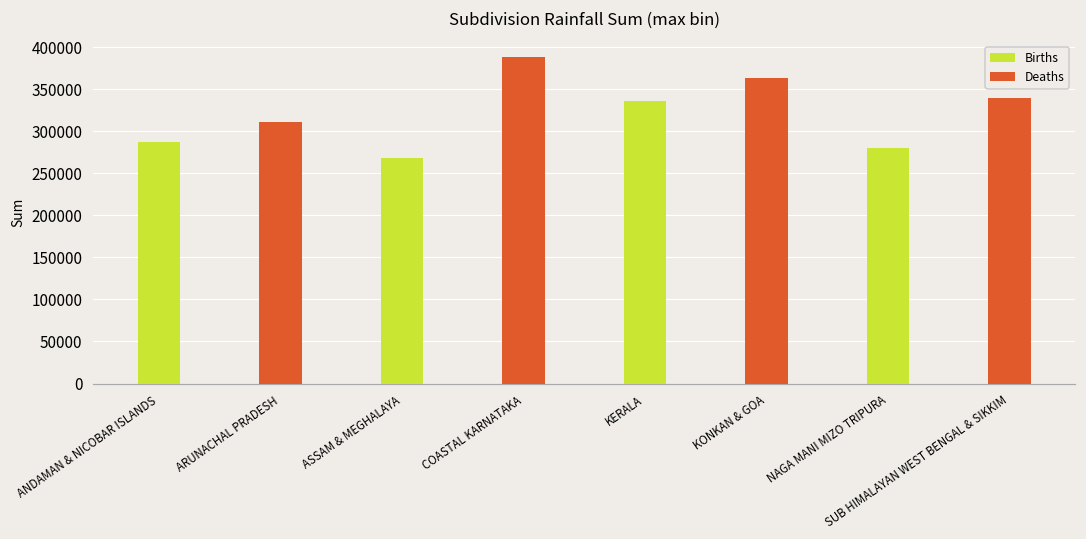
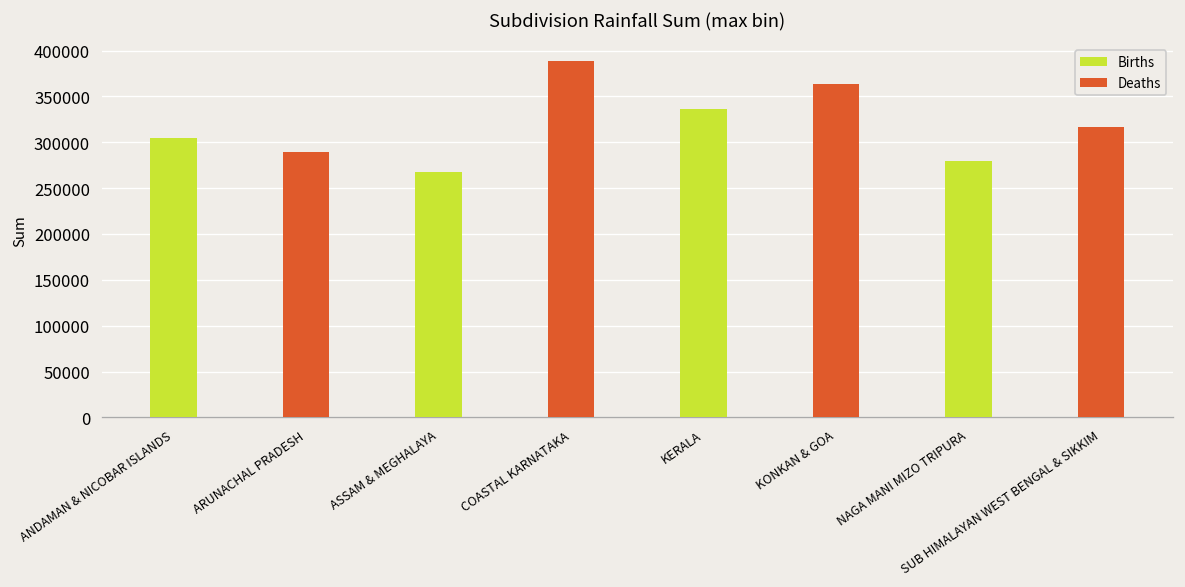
ANDAMAN & NICOBAR ISLANDS: 290000 -> 300000
ARUNACHAL PRADESH: 310000 -> 290000
SUB HIMALAYAN WEST BENGAL & SIKKIM: 340000 -> 320000
